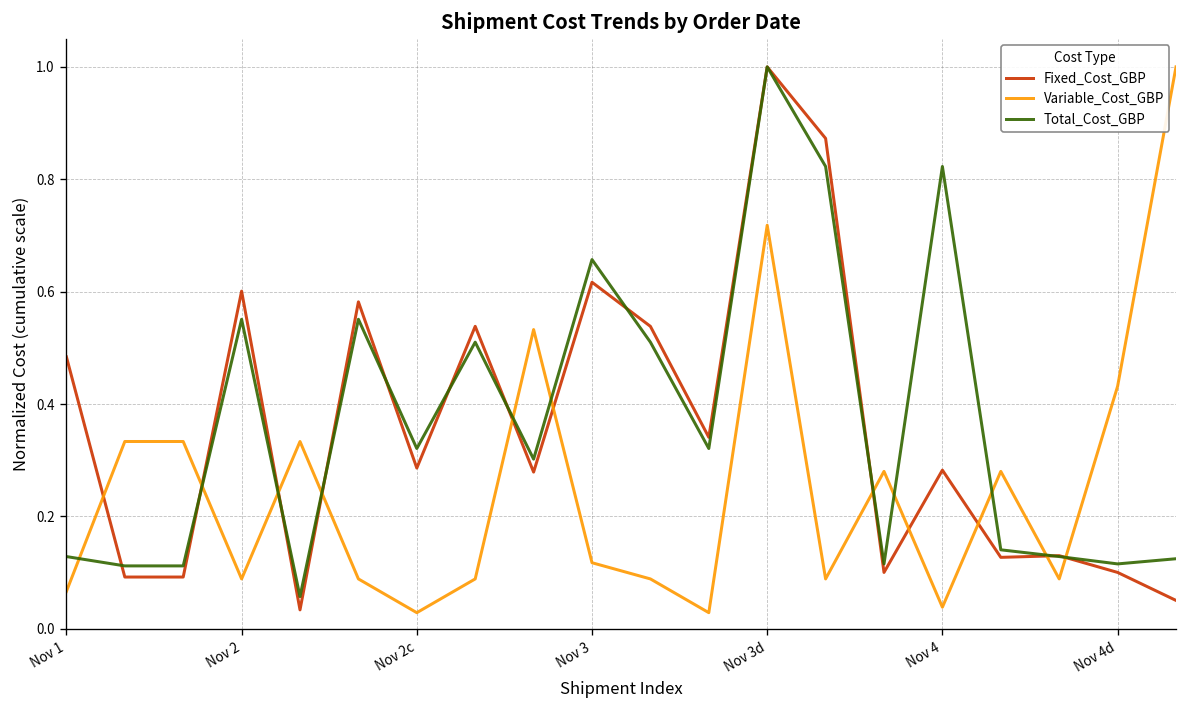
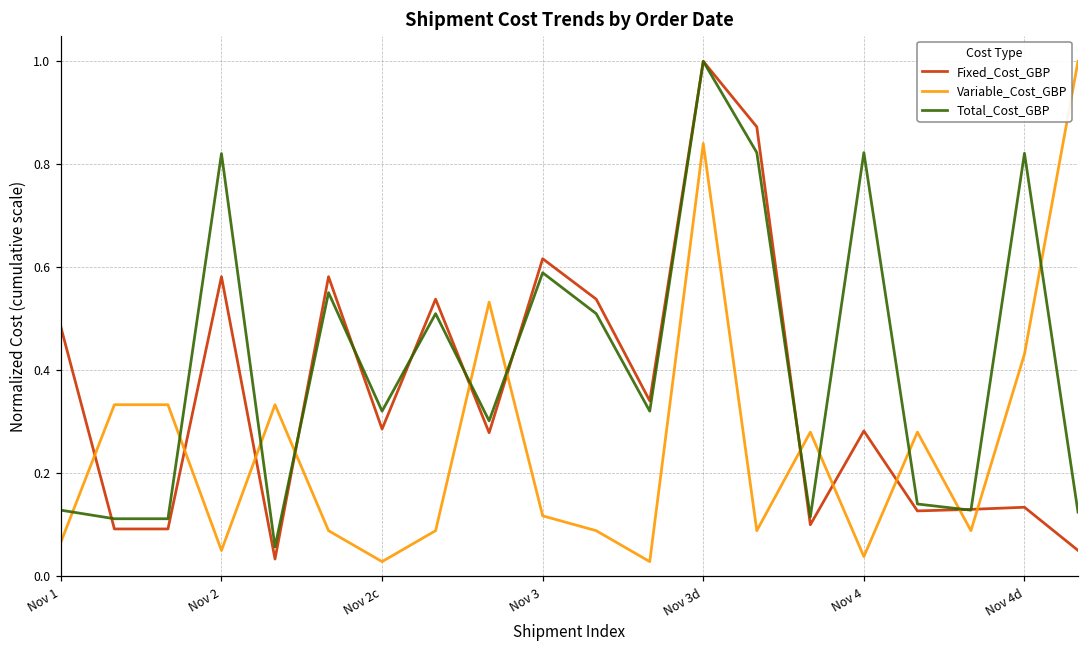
Fixed_Cost_GBP, Nov 2: 0.60 -> 0.58
Variable_Cost_GBP, Nov 2: 0.09 -> 0.05
Total_Cost_GBP, Nov 2: 0.55 -> 0.82
Total_Cost_GBP, Nov 3: 0.66 -> 0.59
Variable_Cost_GBP, Nov 3d: 0.72 -> 0.84
Fixed_Cost_GBP, Nov 4d: 0.10 -> 0.13
Total_Cost_GBP, Nov 4d: 0.12 -> 0.82
